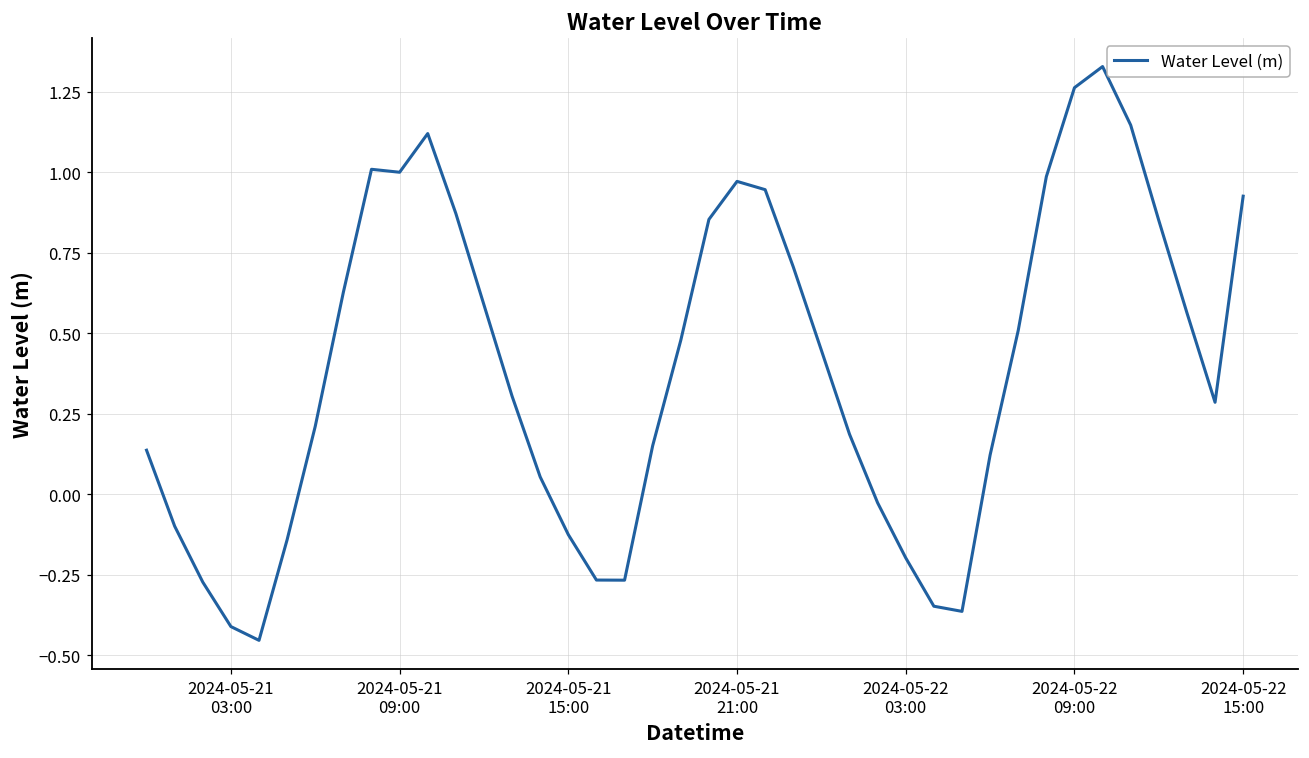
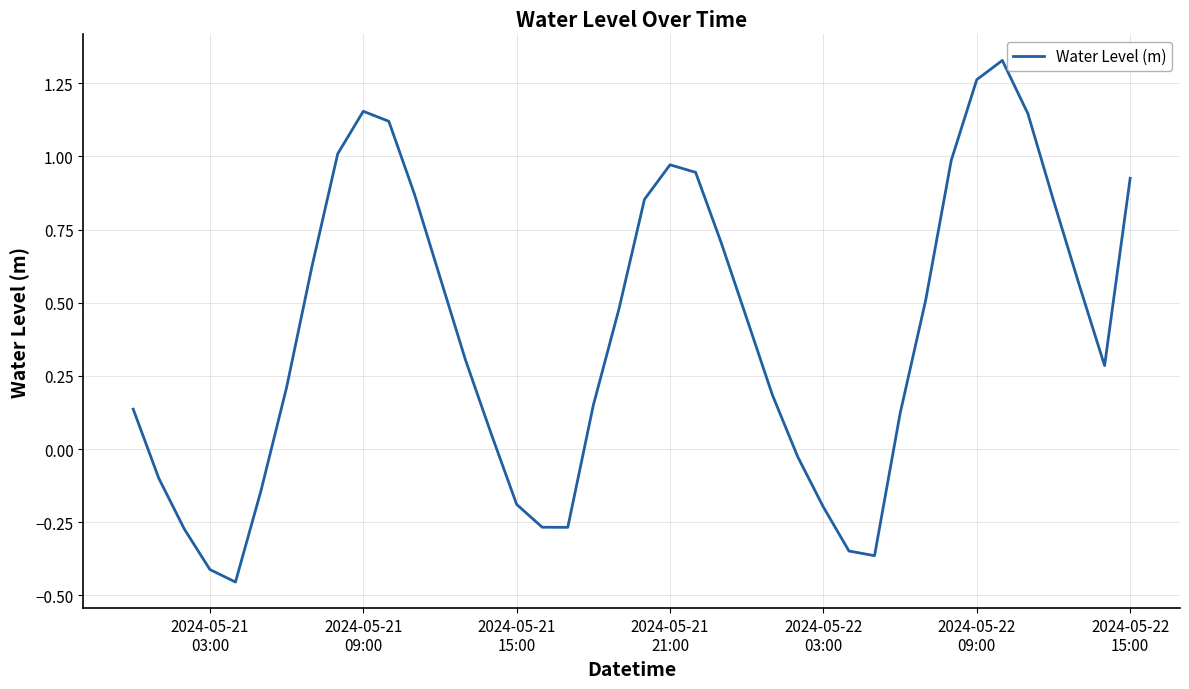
2024-05-21 09:00: 1.00 -> 1.15
2024-05-21 15:00: -0.13 -> -0.19
